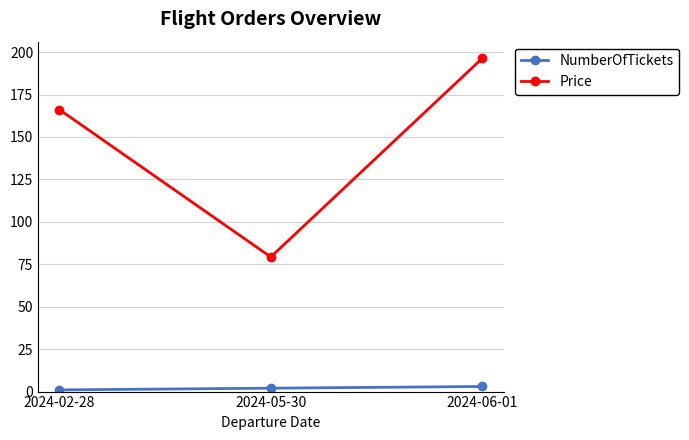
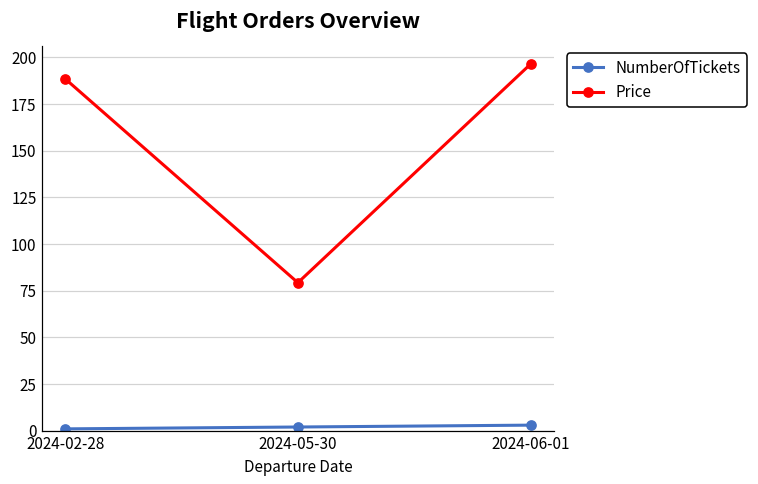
Price, 2024-02-28: 166 -> 189
